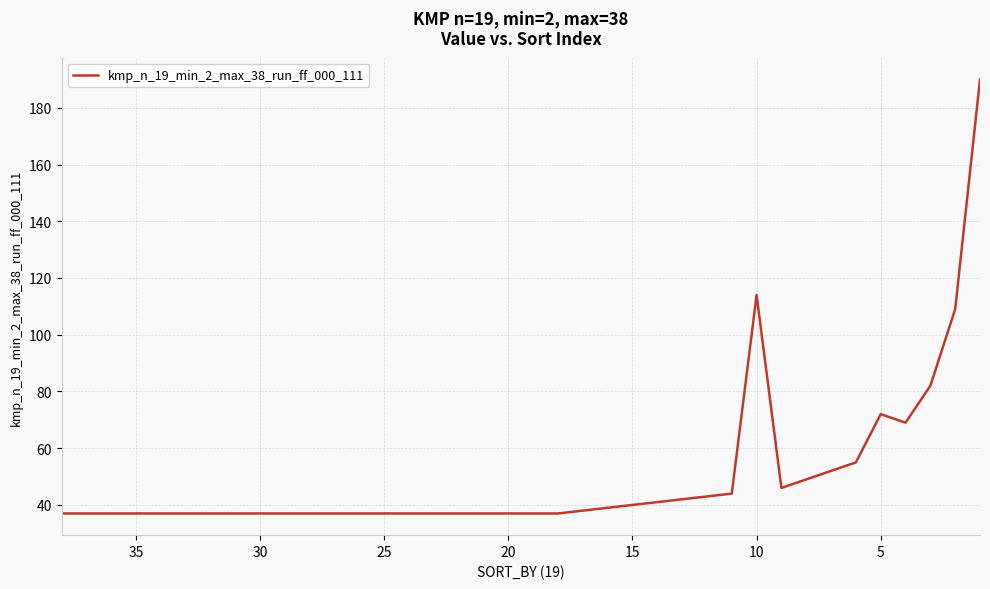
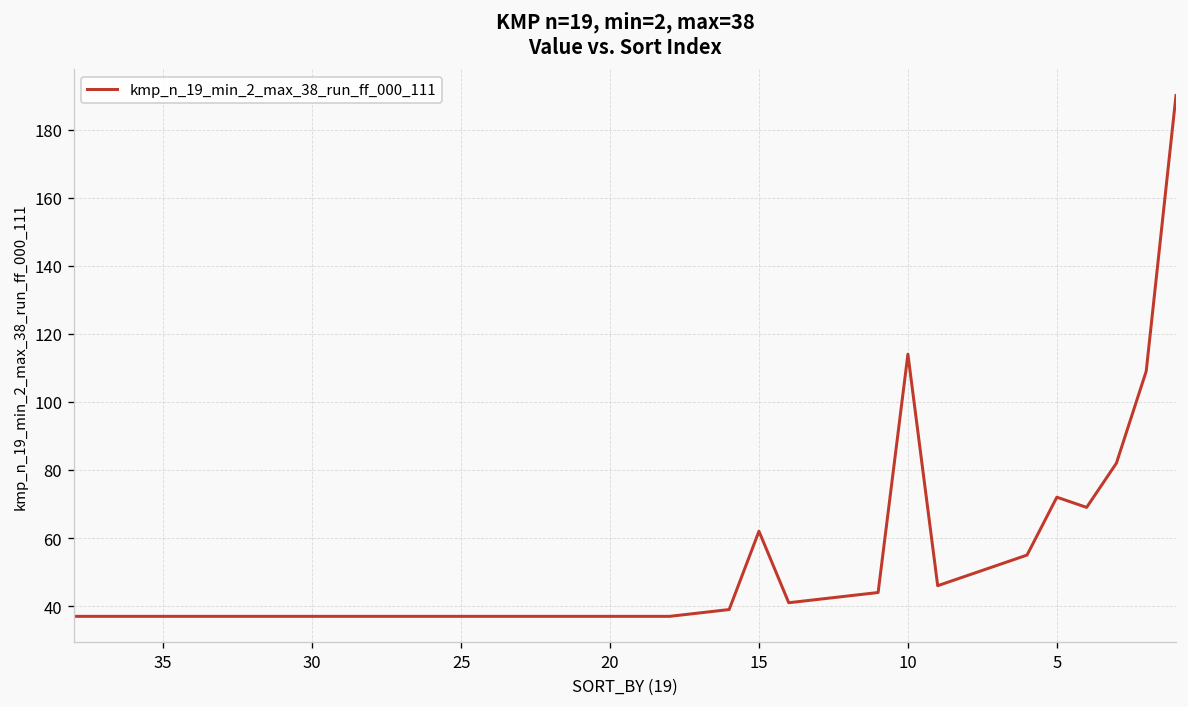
15: 40 -> 62
